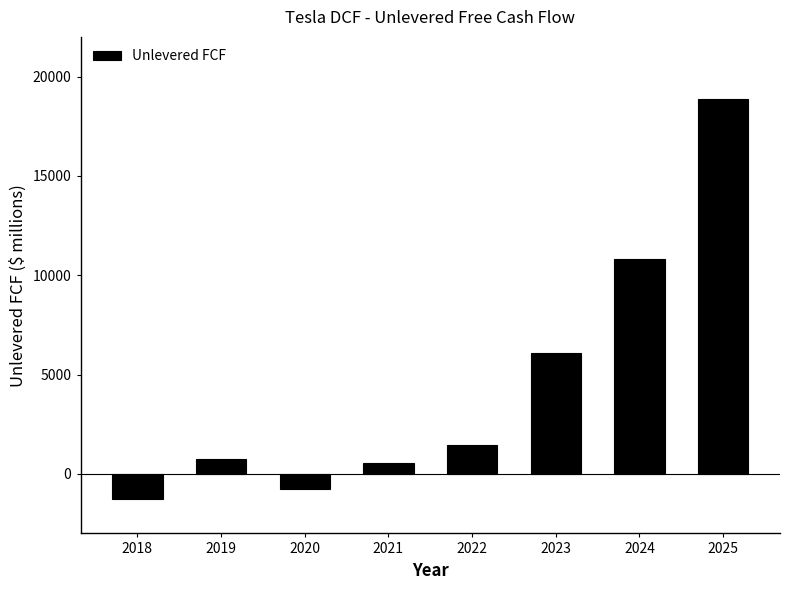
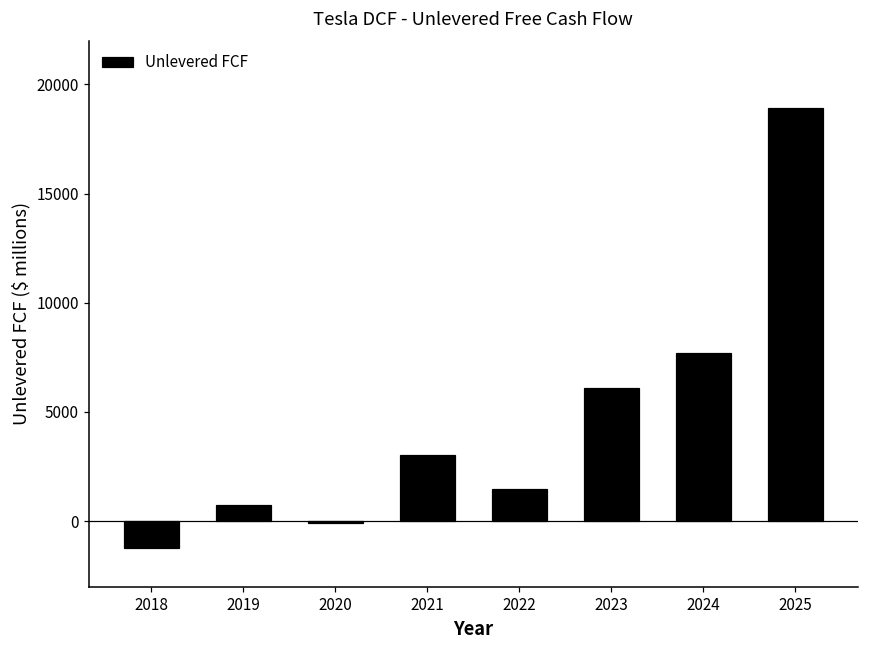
2020: -700 -> -100
2021: 500 -> 3000
2024: 10800 -> 7700
